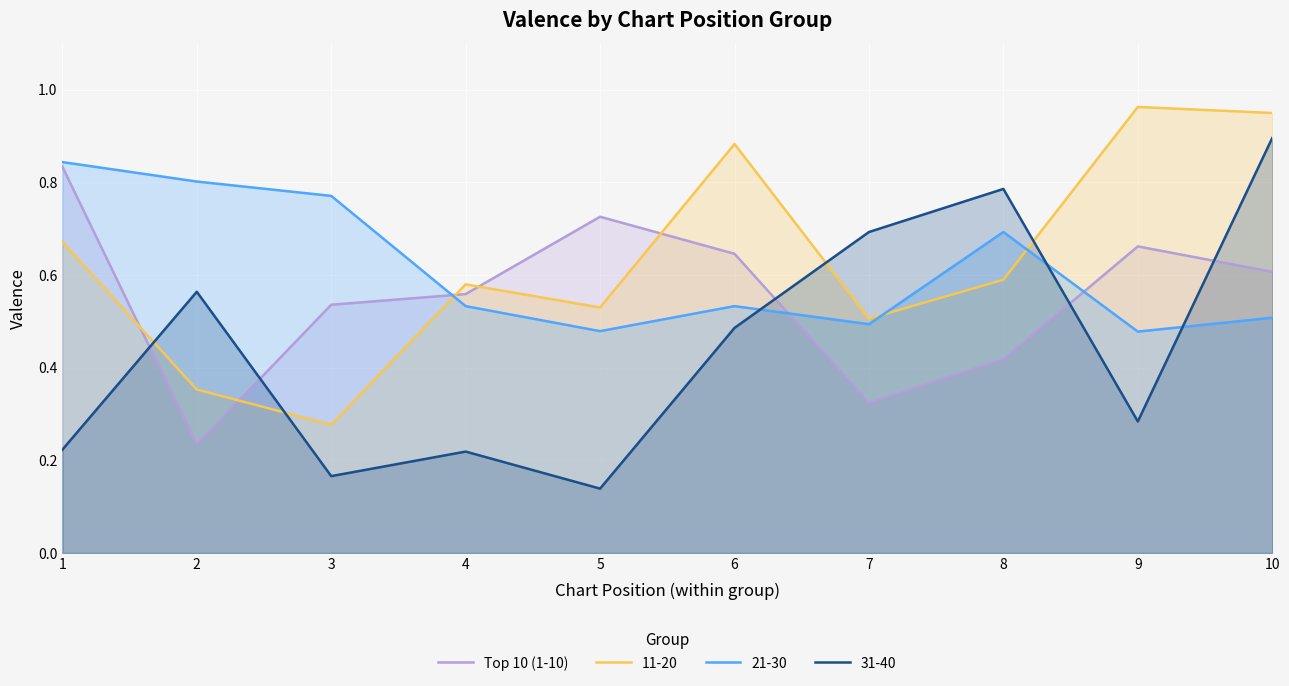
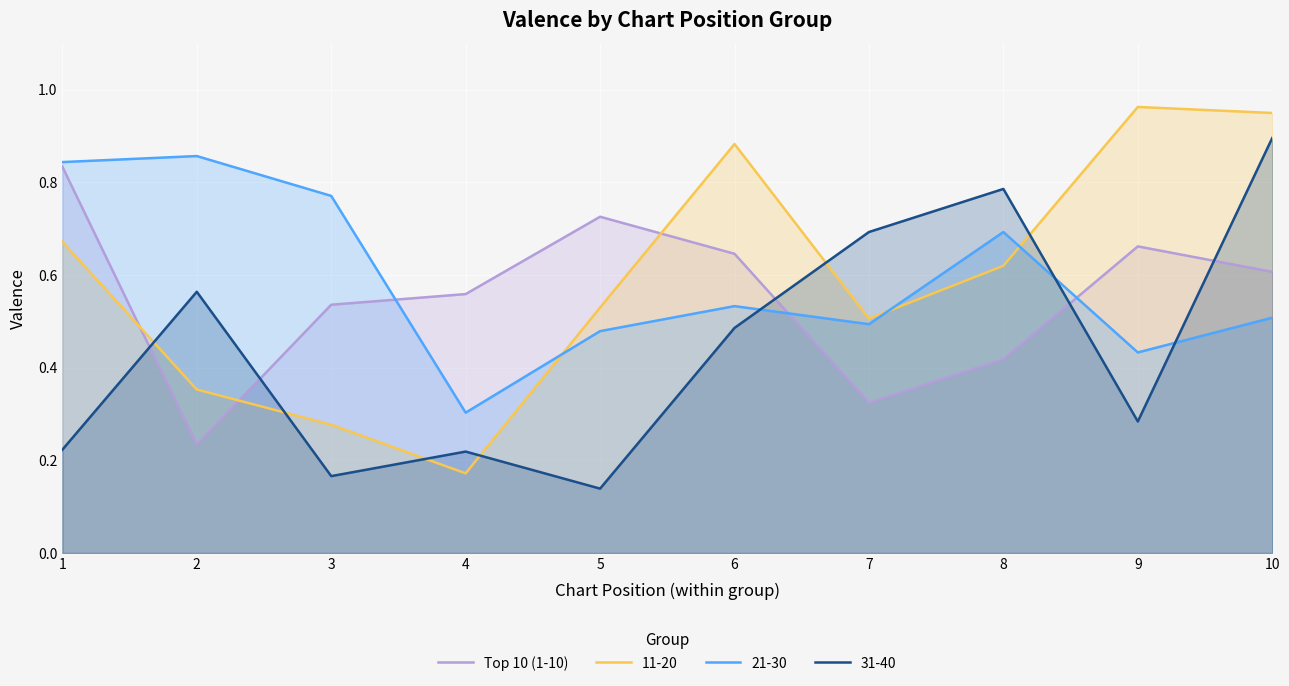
21-30, 2: 0.80 -> 0.86
11-20, 4: 0.58 -> 0.17
21-30, 4: 0.53 -> 0.30
11-20, 8: 0.59 -> 0.62
21-30, 9: 0.48 -> 0.43
